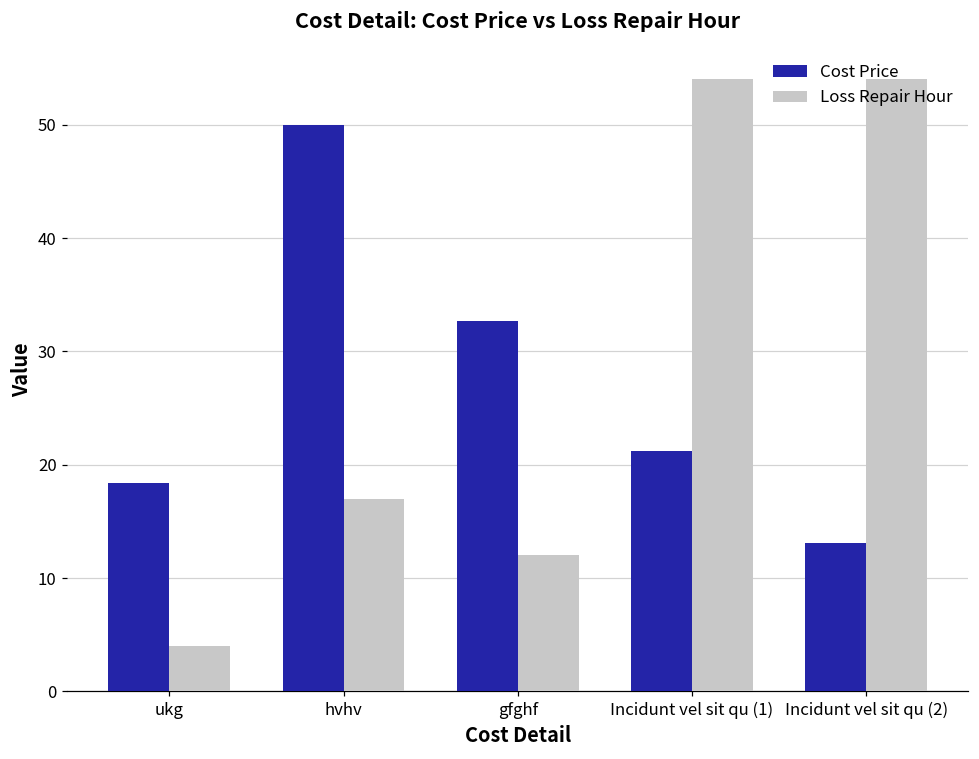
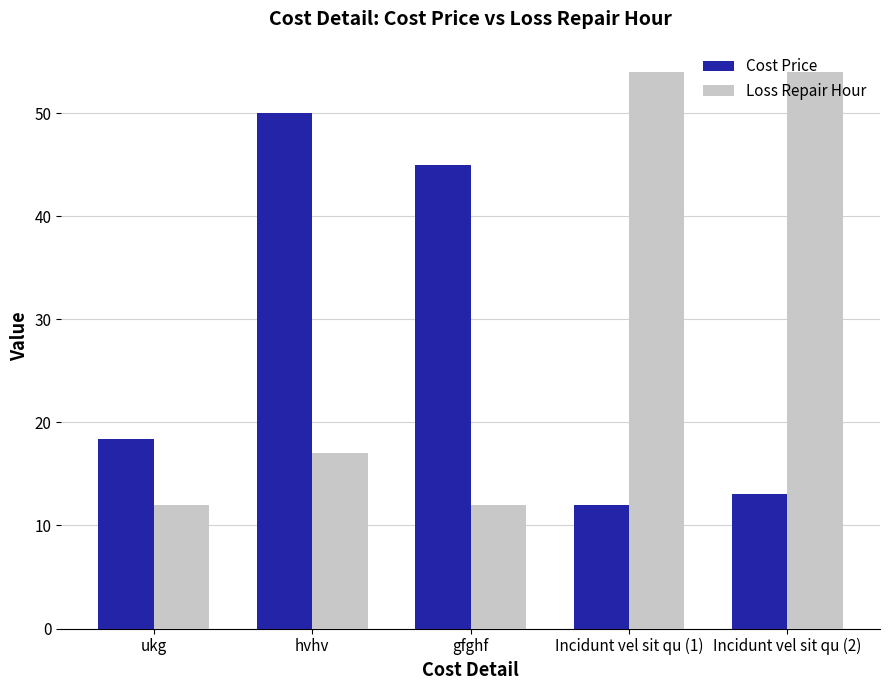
Loss Repair Hour, ukg: 4 -> 12
Cost Price, gfghf: 32.7 -> 45.0
Cost Price, Incidunt vel sit qu (1): 21.2 -> 12.0
